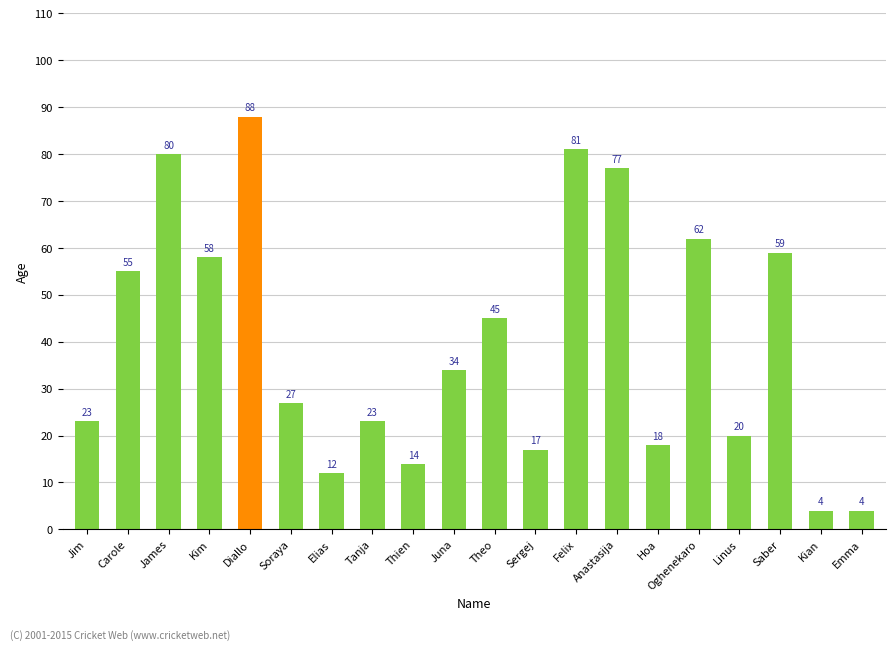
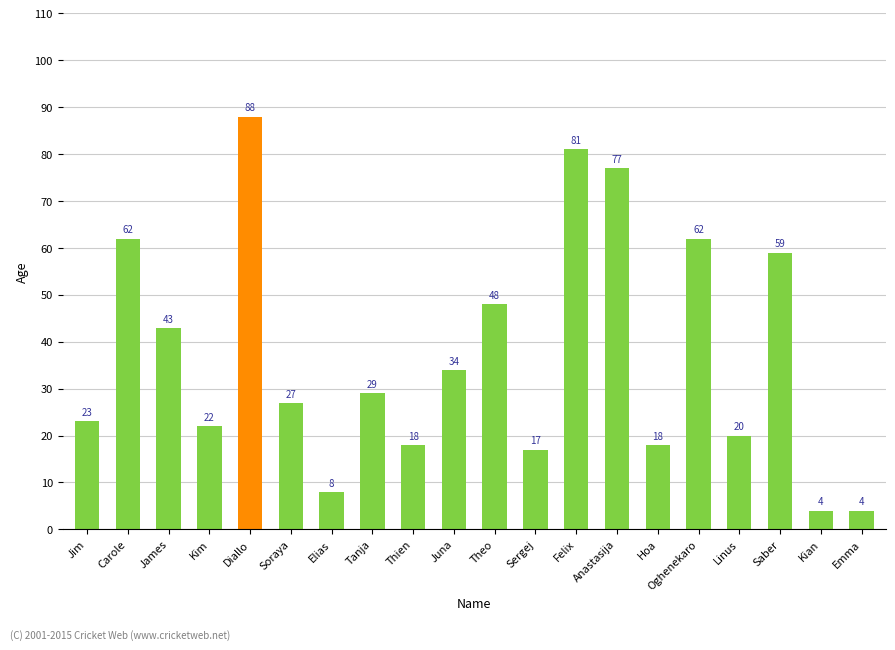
Carole: 55 -> 62
James: 80 -> 43
Kim: 58 -> 22
Elias: 12 -> 8
Tanja: 23 -> 29
Thien: 14 -> 18
Theo: 45 -> 48
